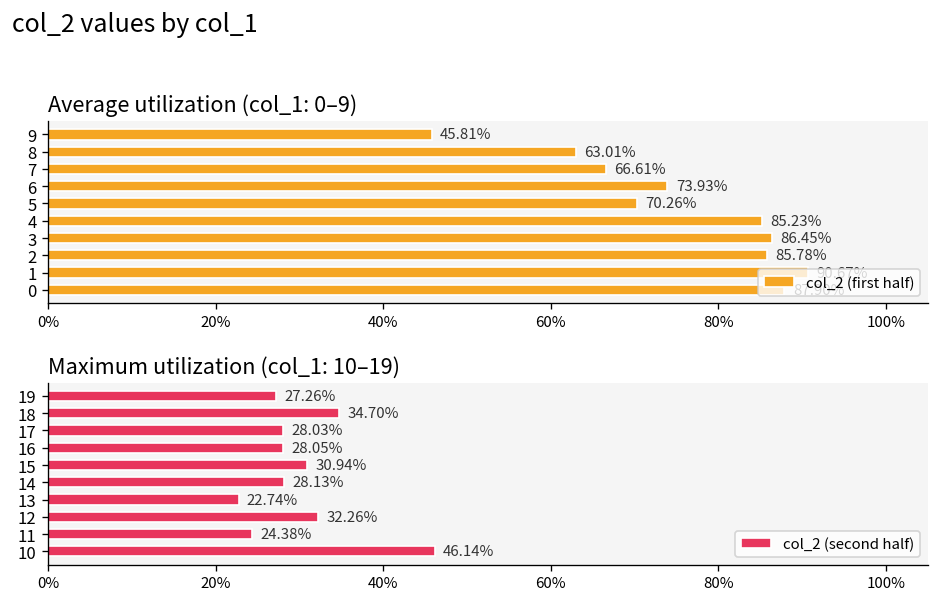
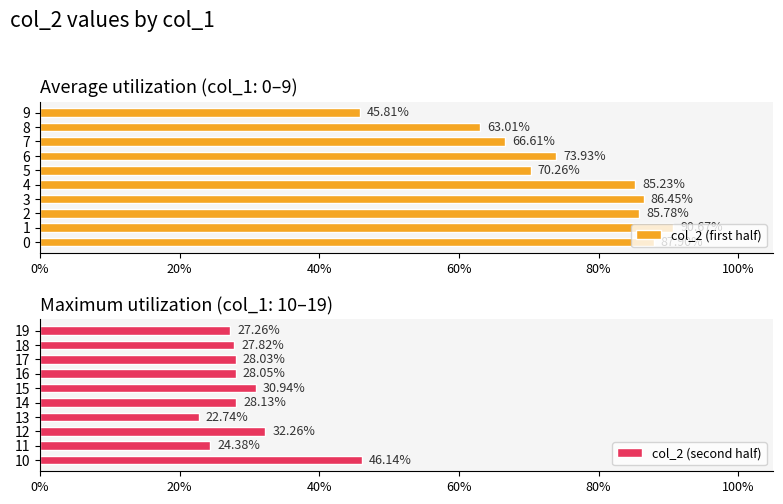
Maximum utilization (col_1: 10–19), 18: 34.70% -> 27.82%
